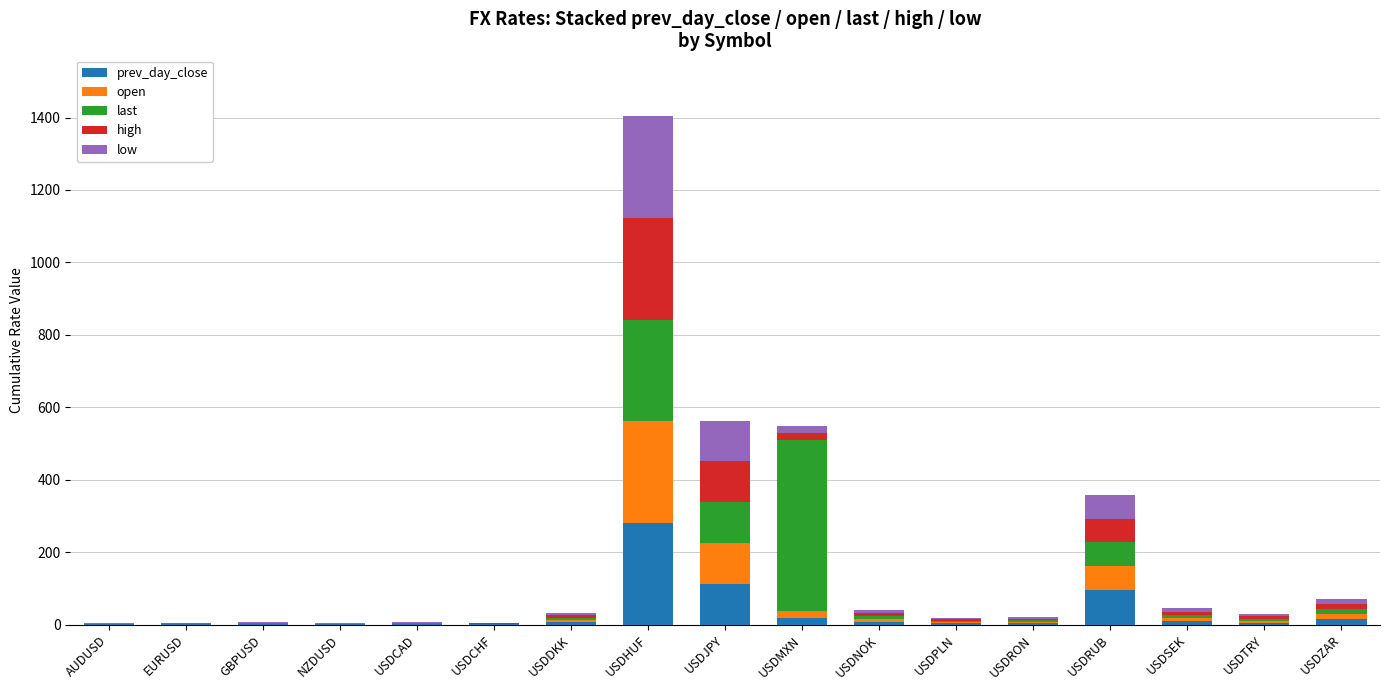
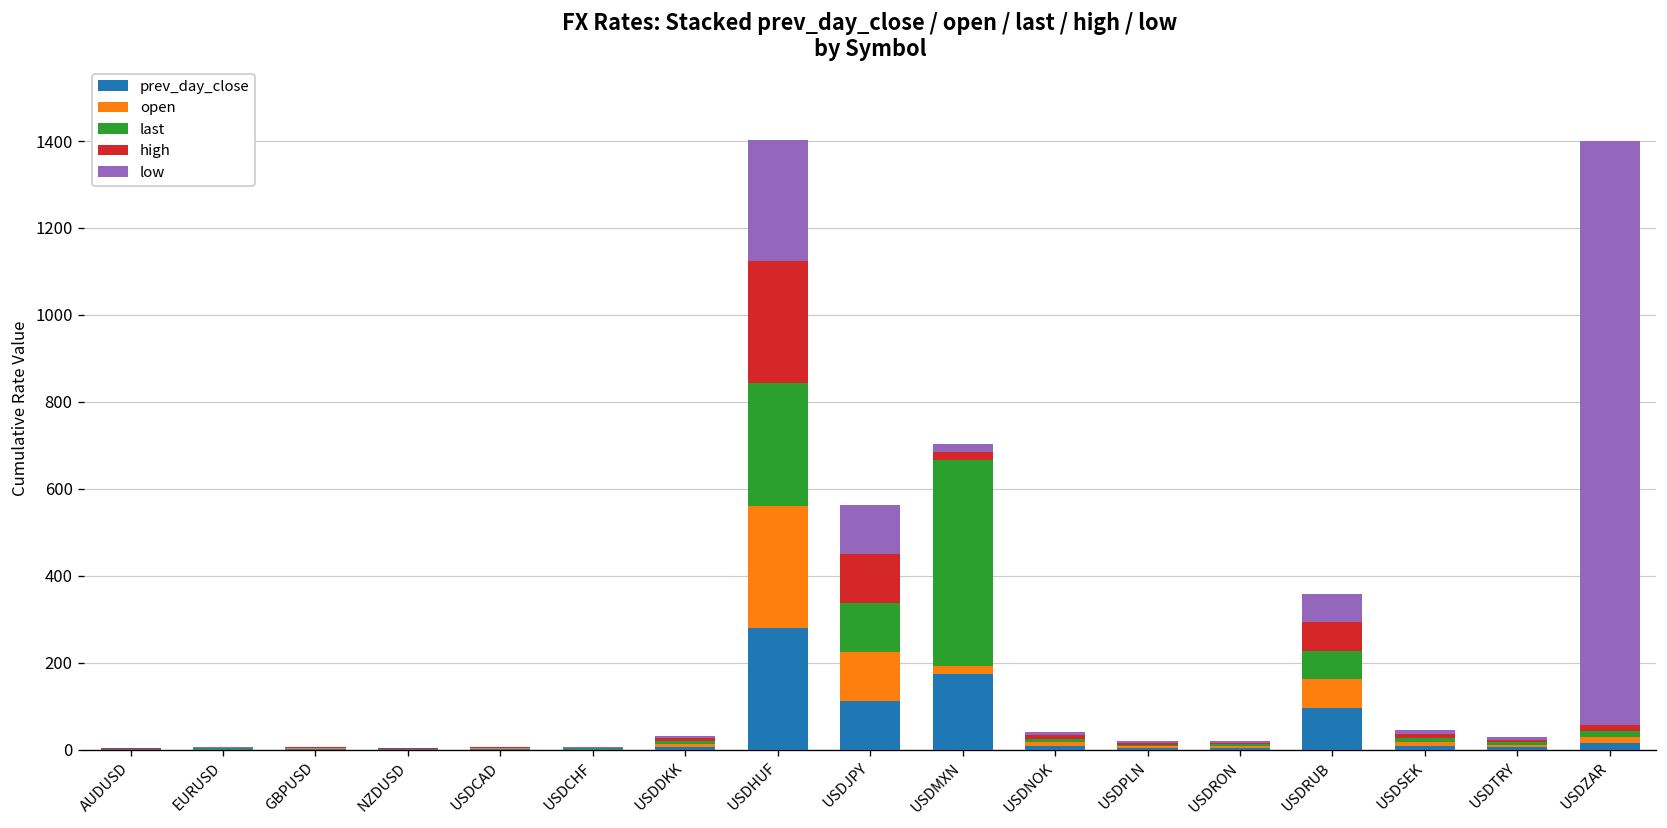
prev_day_close, USDMXN: 20 -> 170
low, USDZAR: 10 -> 1340
